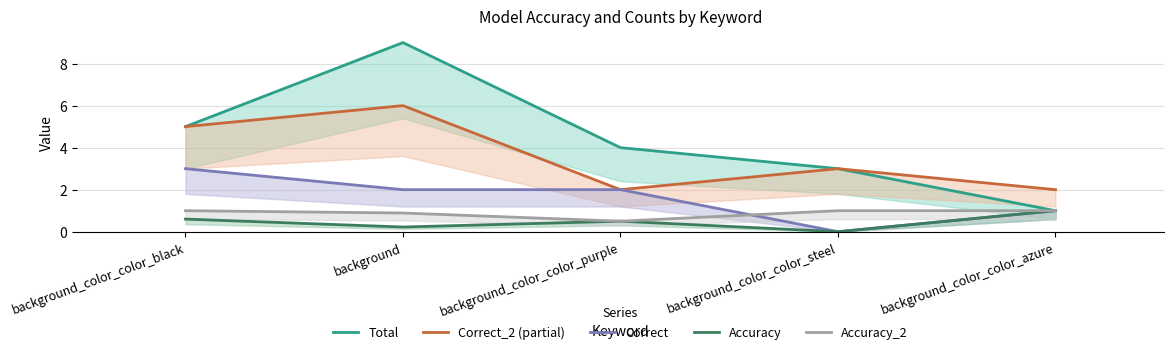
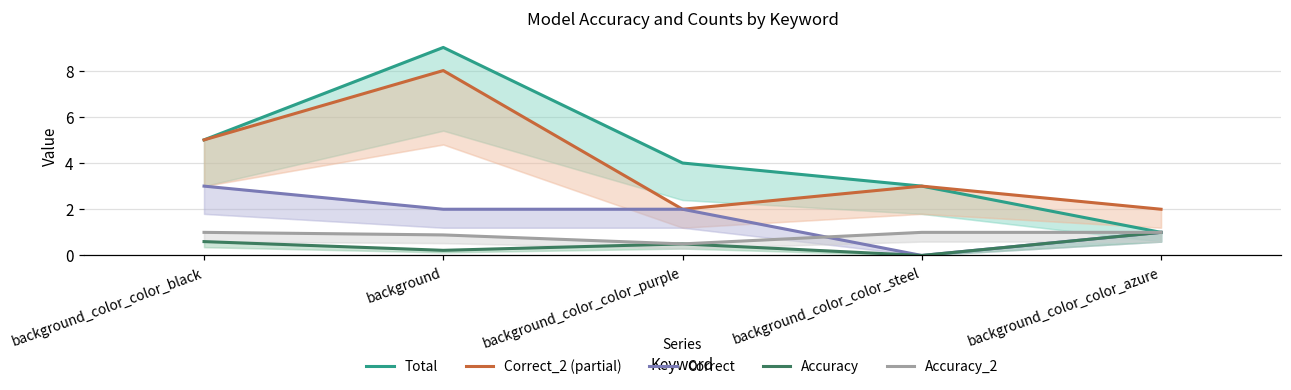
Correct_2 (partial), background: 6 -> 8
